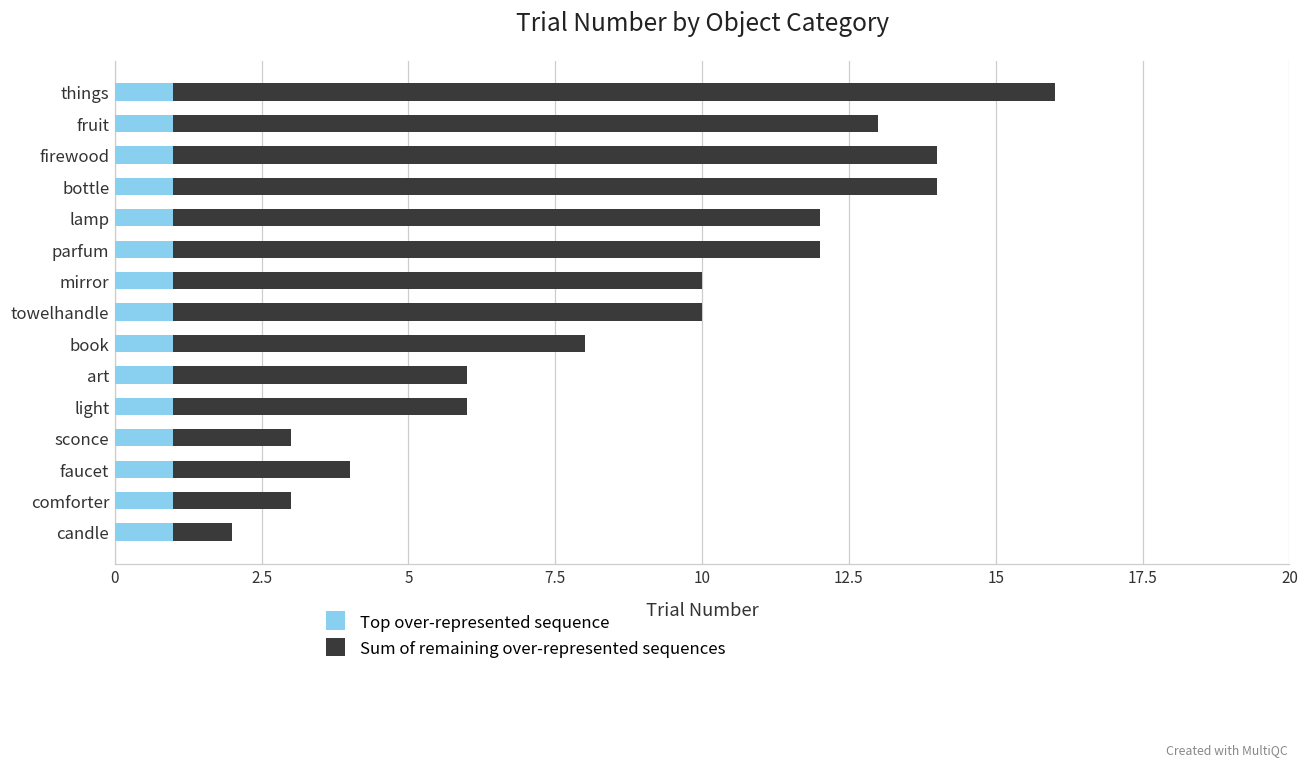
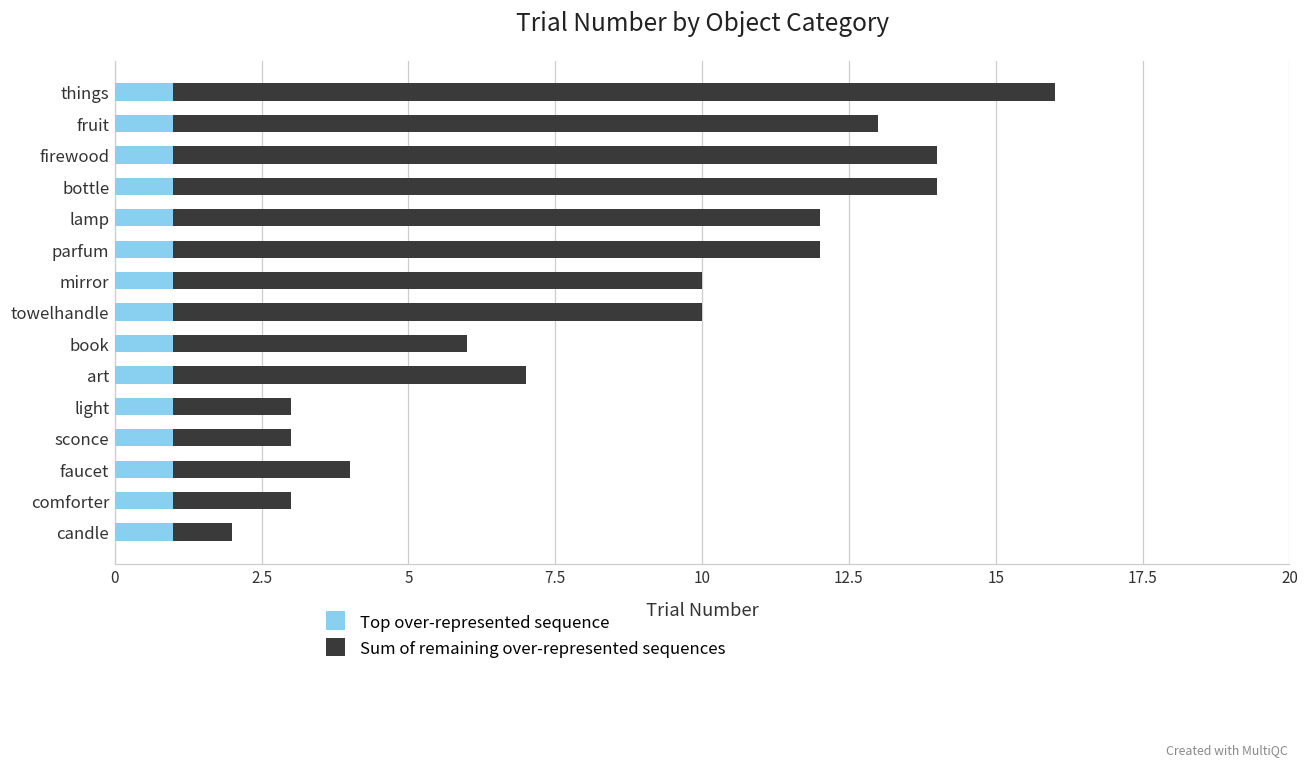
Sum of remaining over-represented sequences, book: 7 -> 5
Sum of remaining over-represented sequences, art: 5 -> 6
Sum of remaining over-represented sequences, light: 5 -> 2
